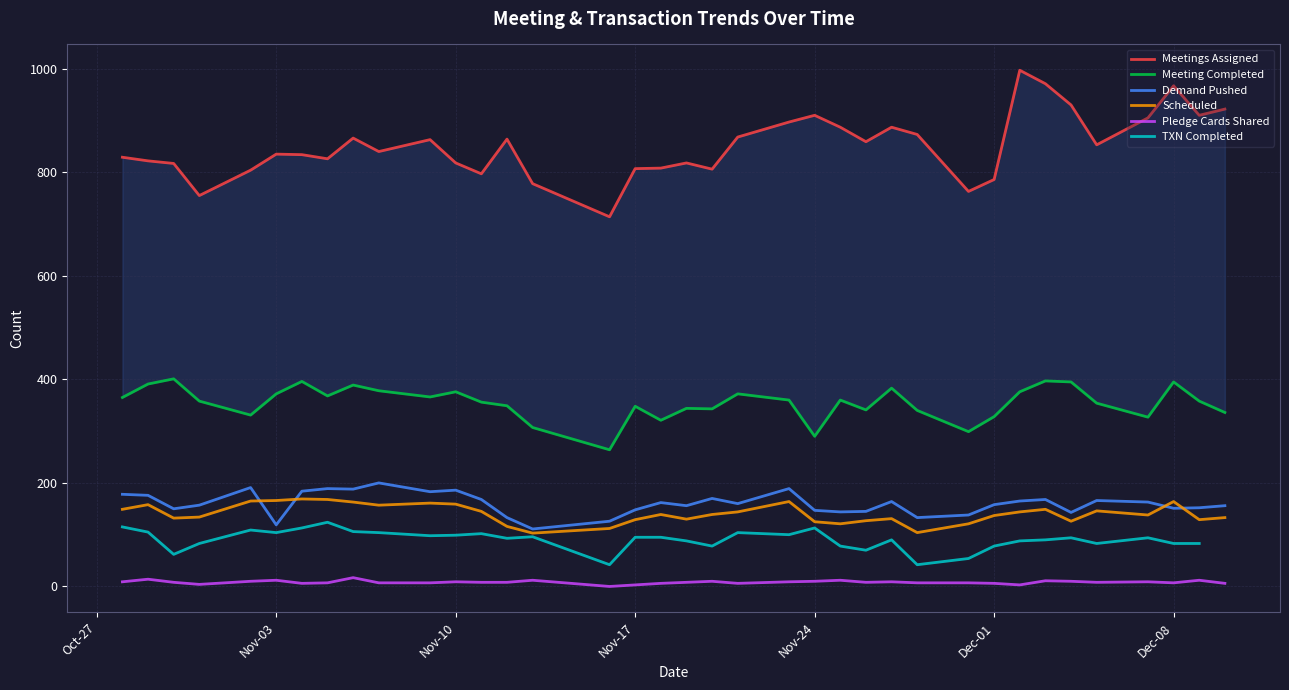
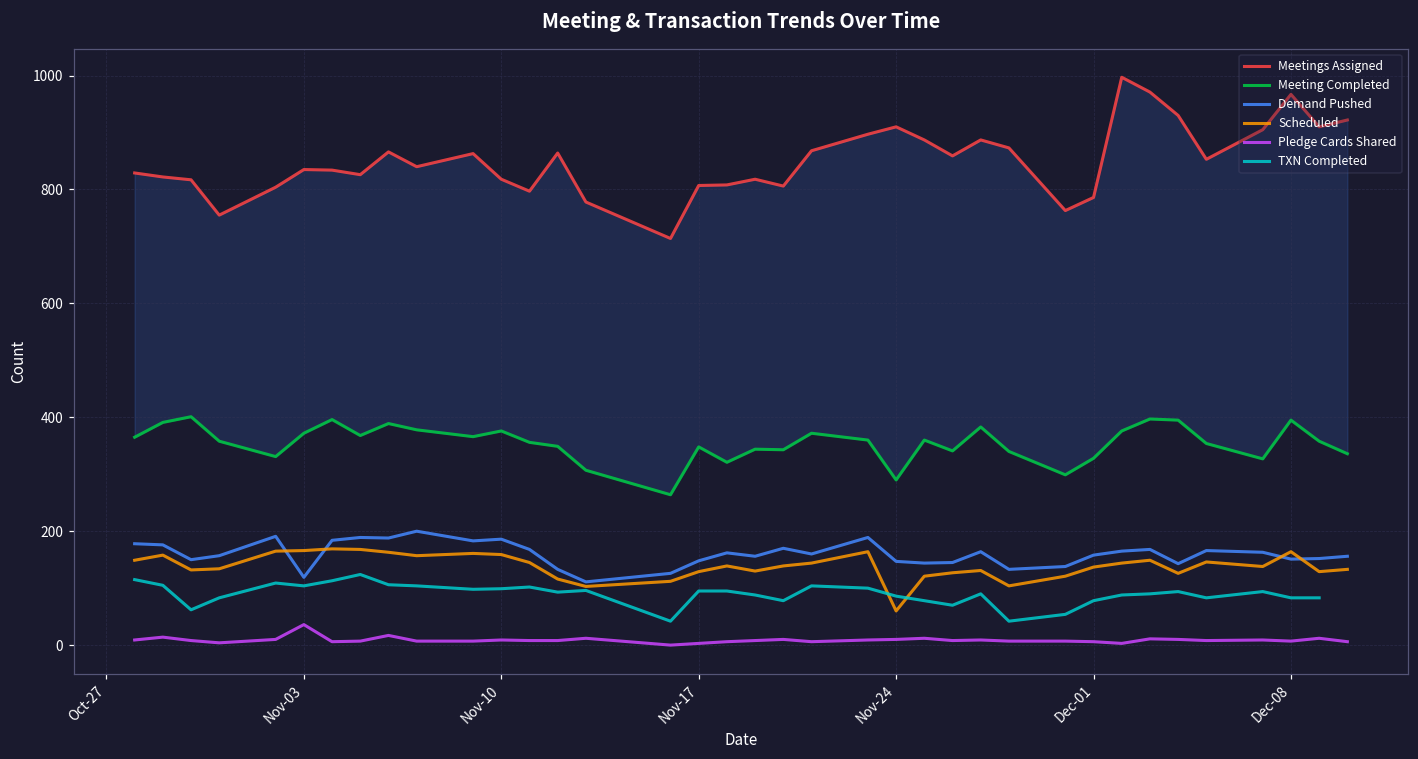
Pledge Cards Shared, Nov-03: 10 -> 40
Scheduled, Nov-24: 130 -> 60
TXN Completed, Nov-24: 110 -> 90
